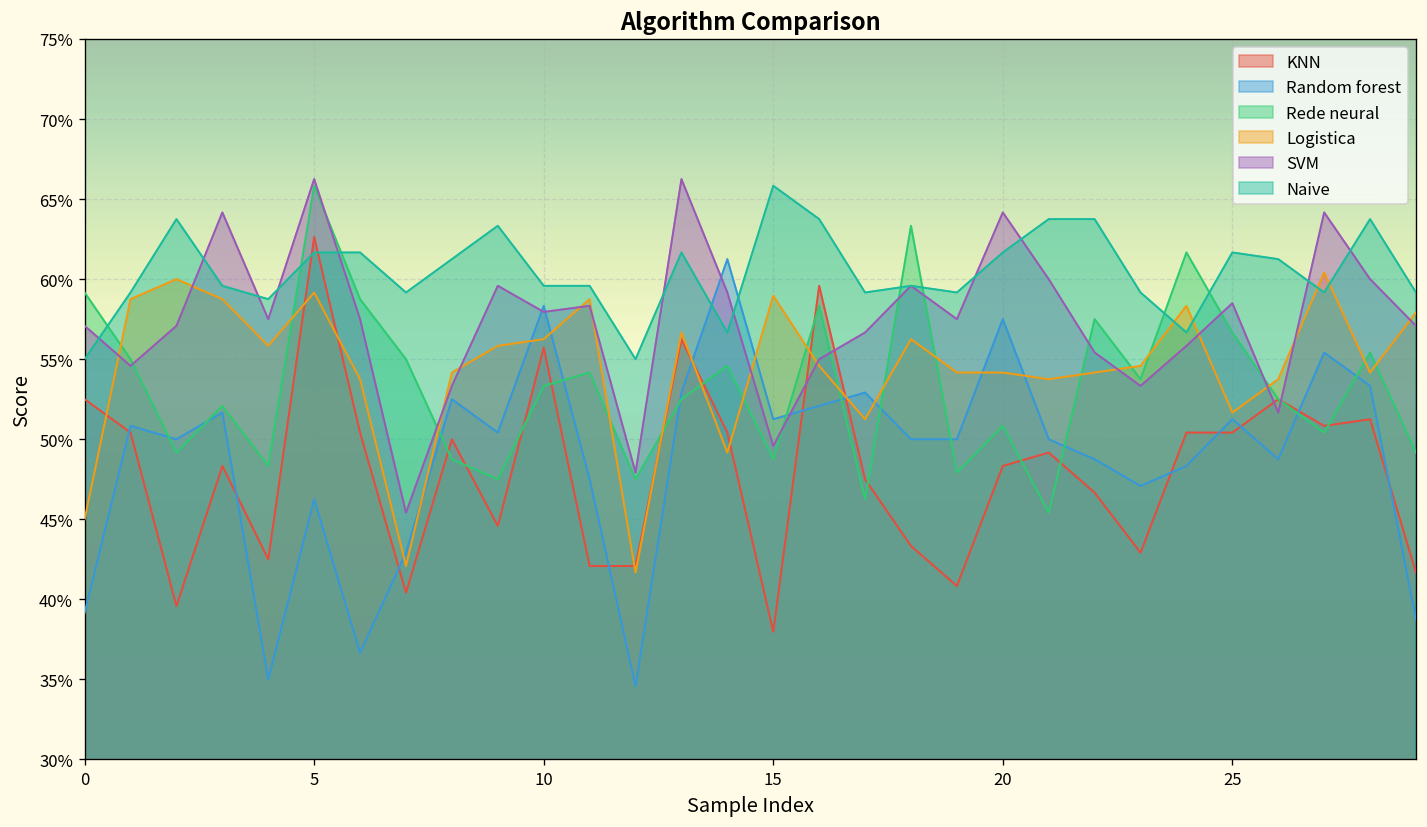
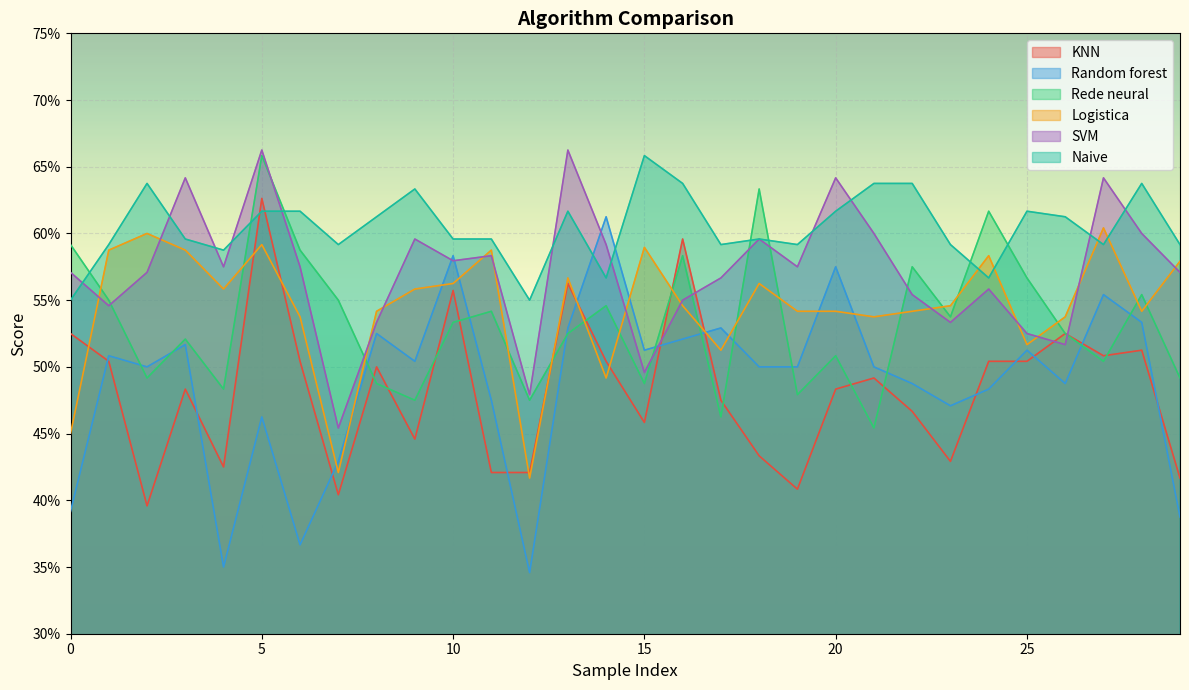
KNN, 15: 38.0% -> 45.8%
SVM, 25: 58.5% -> 52.5%
